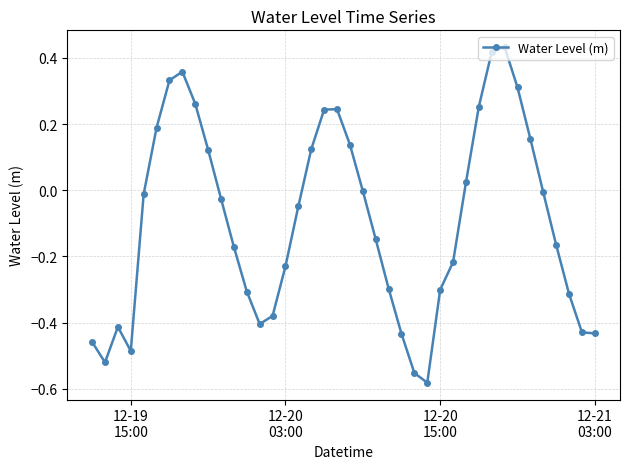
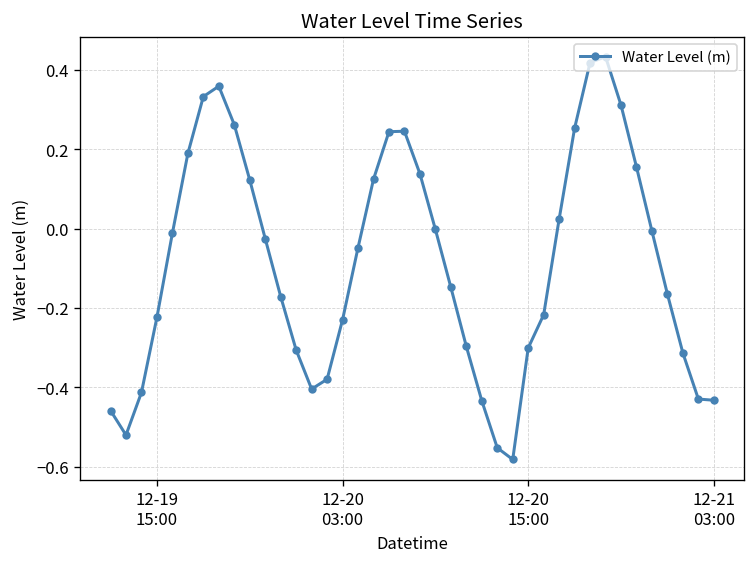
12-19 15:00: -0.49 -> -0.22
